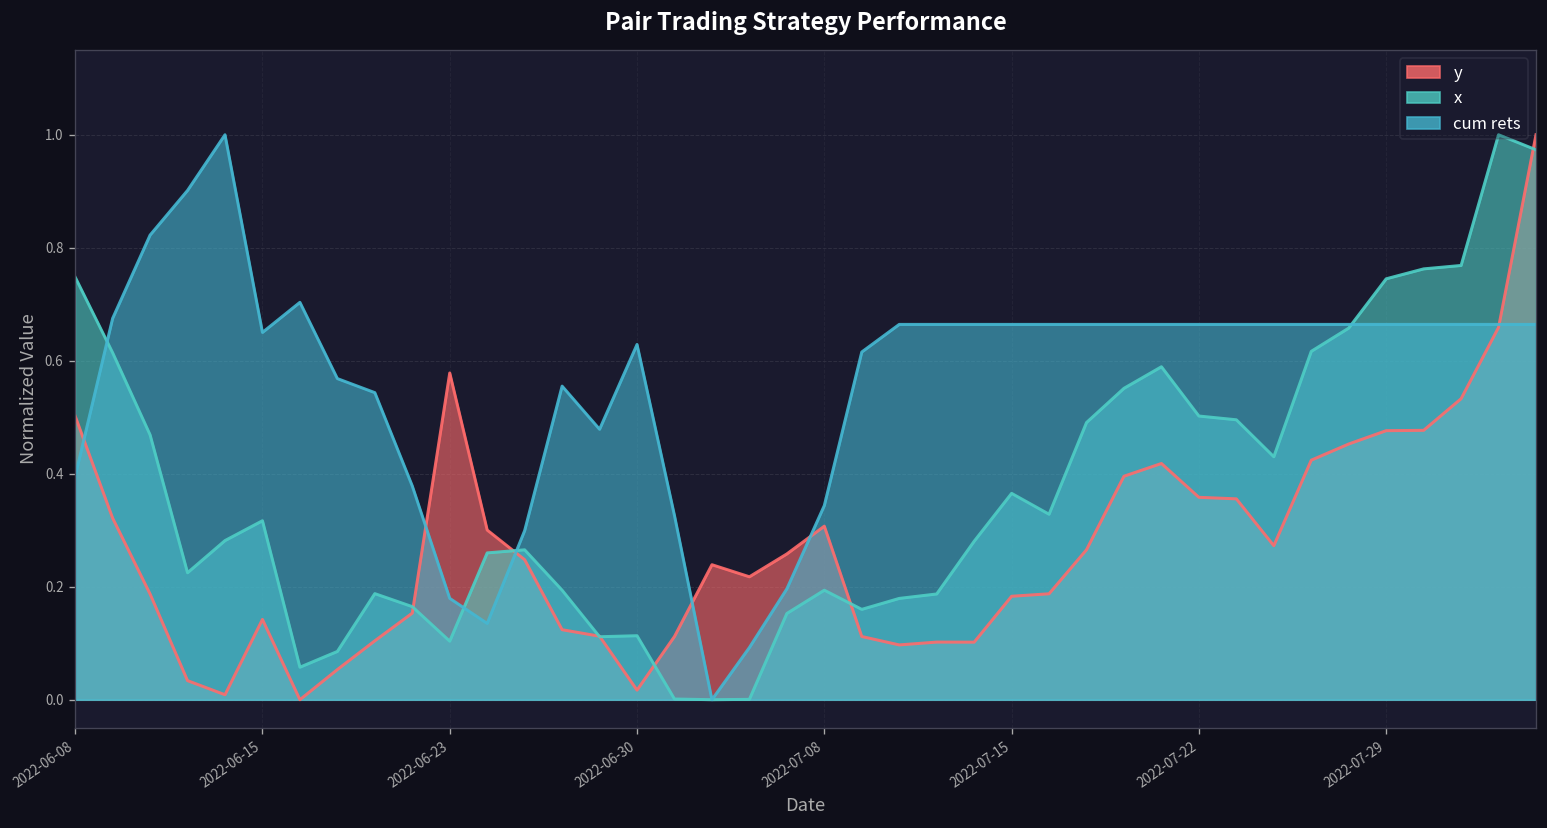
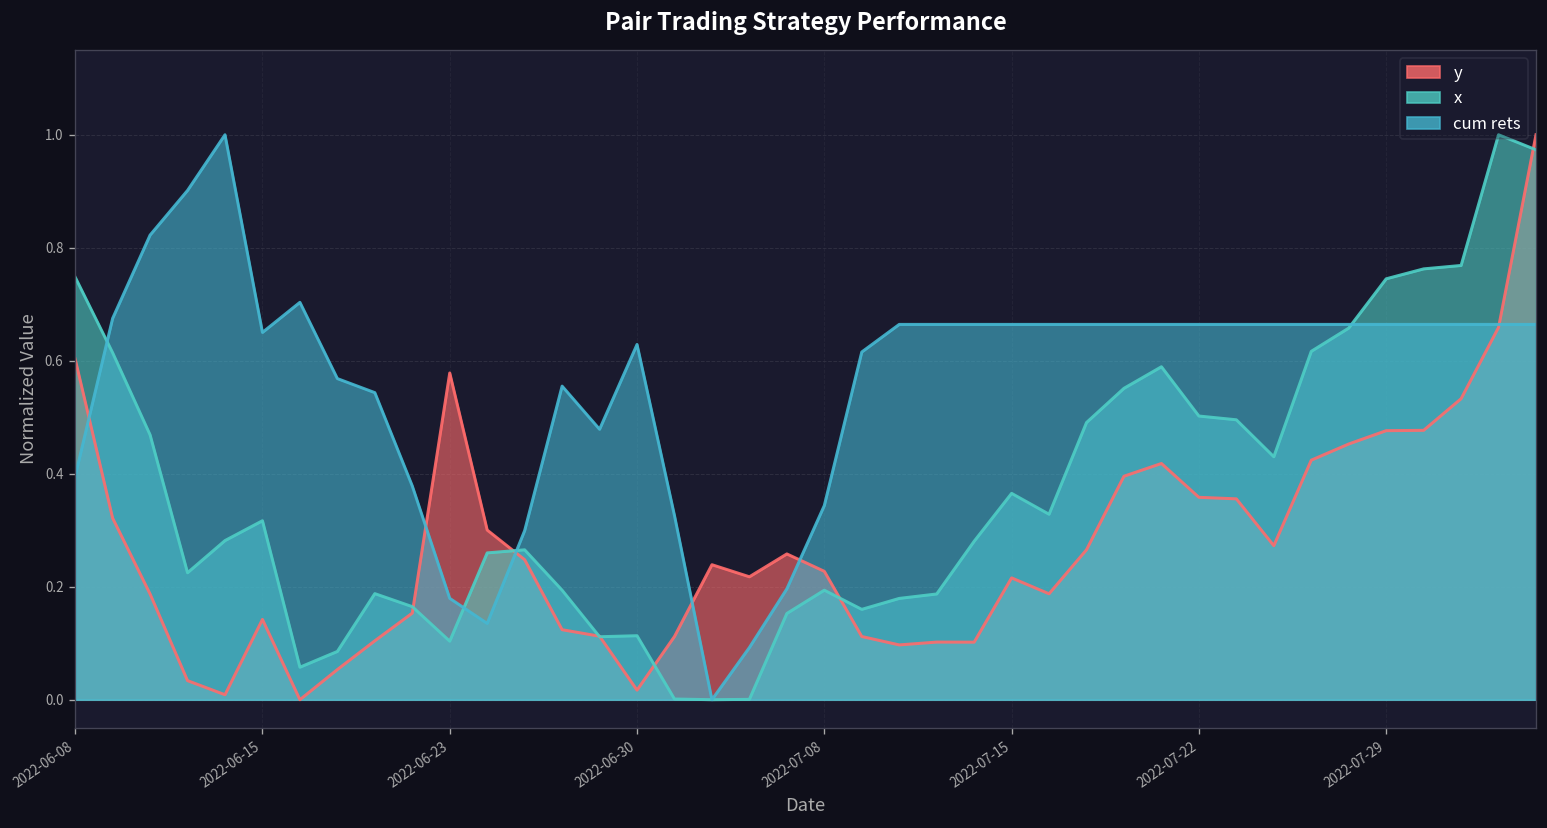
y, 2022-06-08: 0.50 -> 0.60
y, 2022-07-08: 0.31 -> 0.23
y, 2022-07-15: 0.18 -> 0.22
